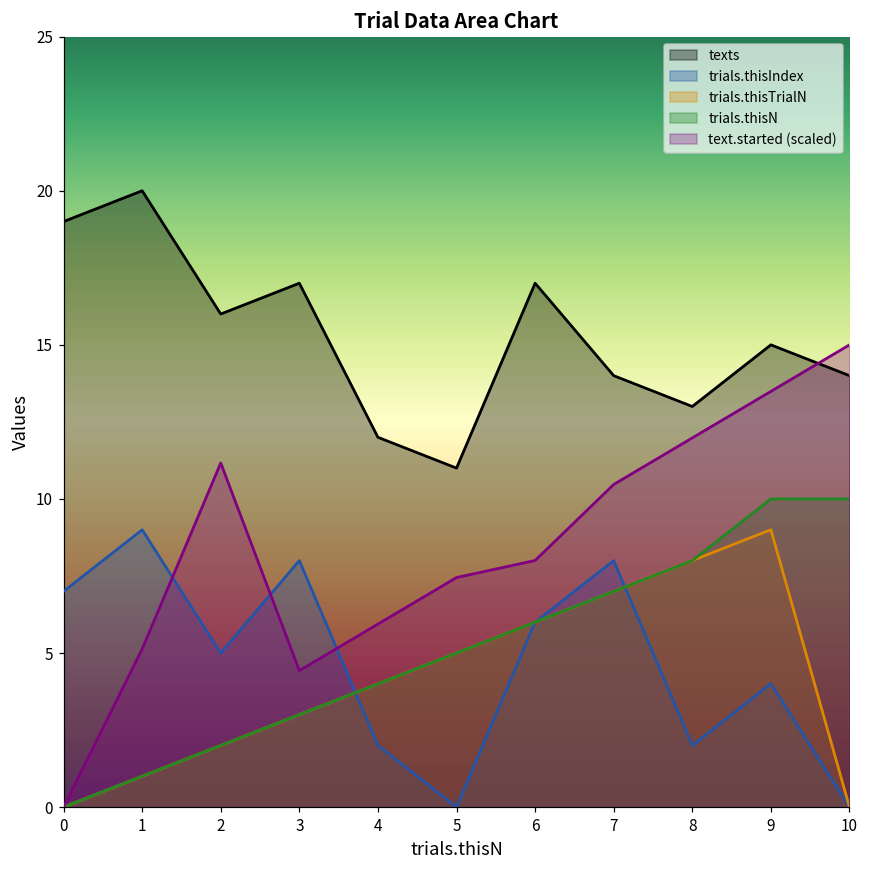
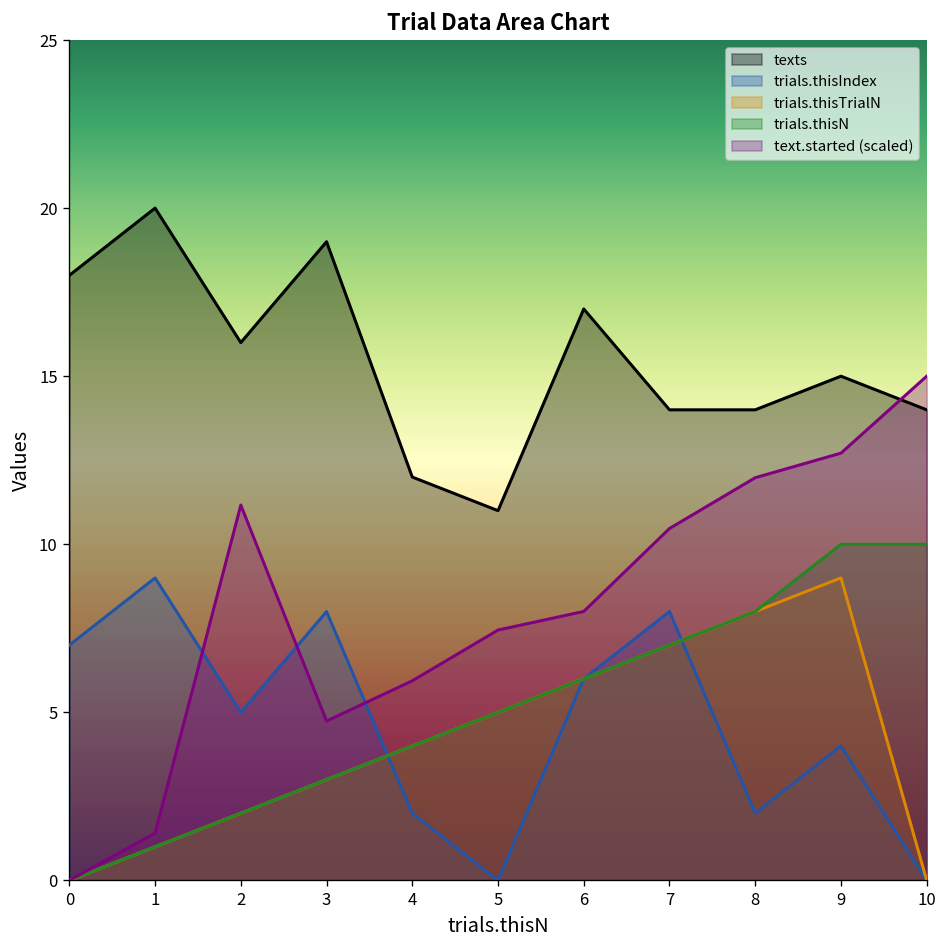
texts, 0: 19 -> 18
text.started (scaled), 1: 5.1 -> 1.4
texts, 3: 17 -> 19
text.started (scaled), 3: 4.4 -> 4.7
texts, 8: 13 -> 14
text.started (scaled), 9: 13.5 -> 12.7
